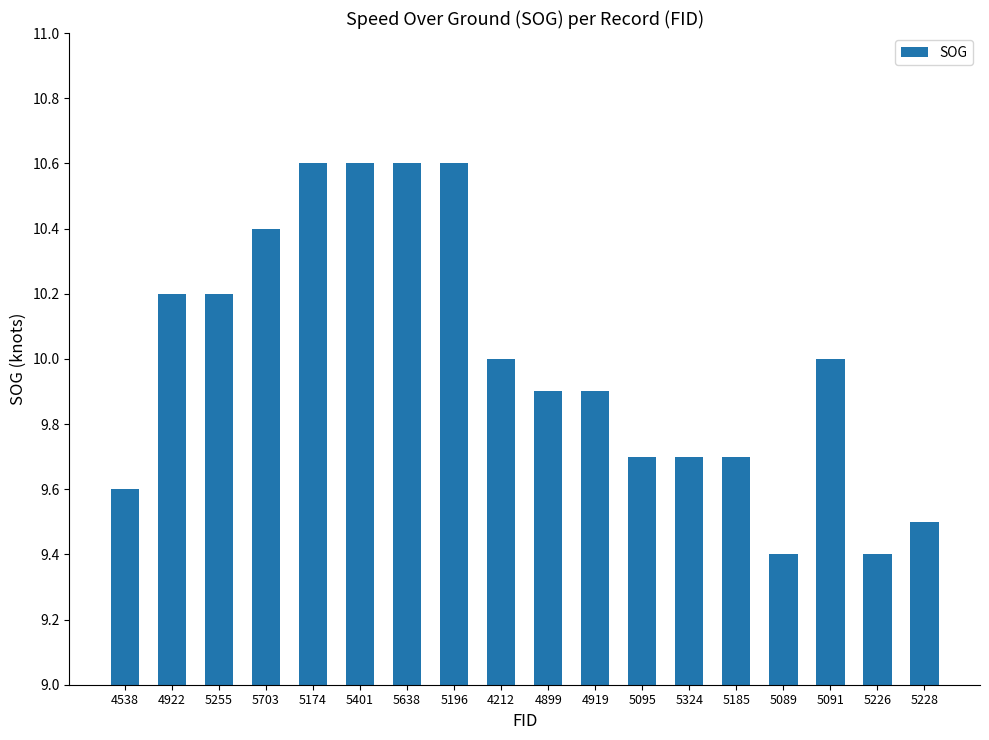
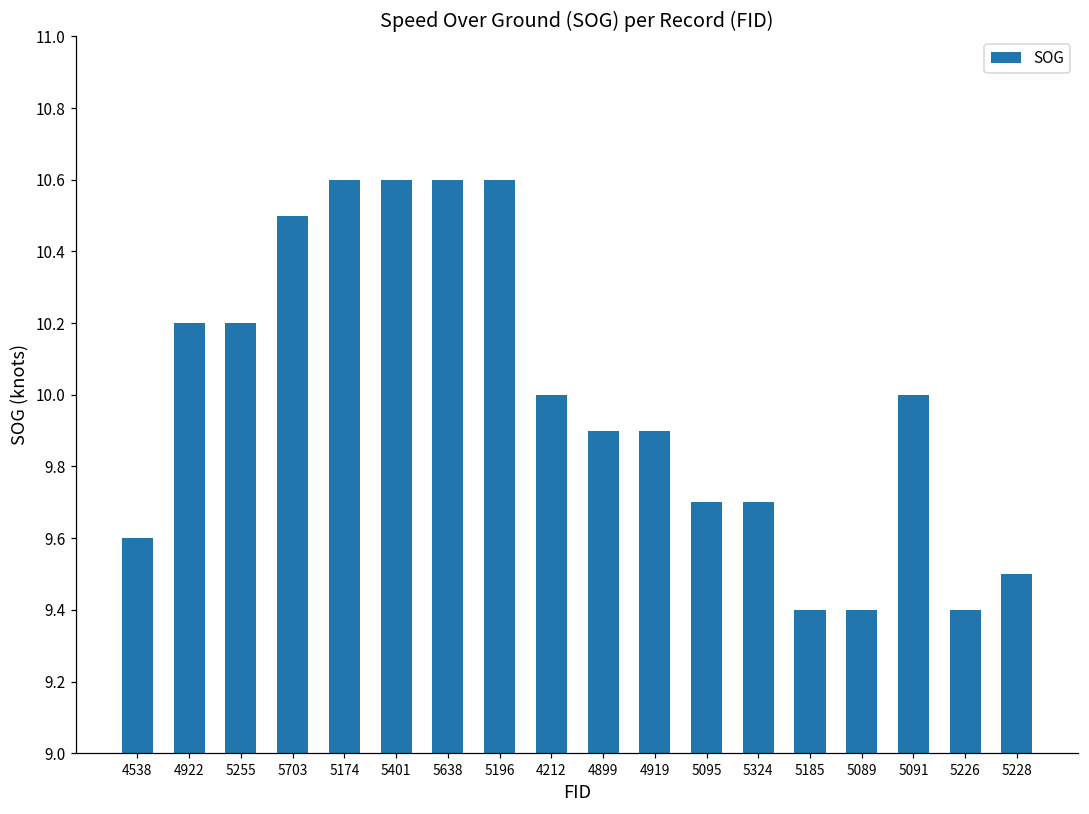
5703: 10.4 -> 10.5
5185: 9.7 -> 9.4
